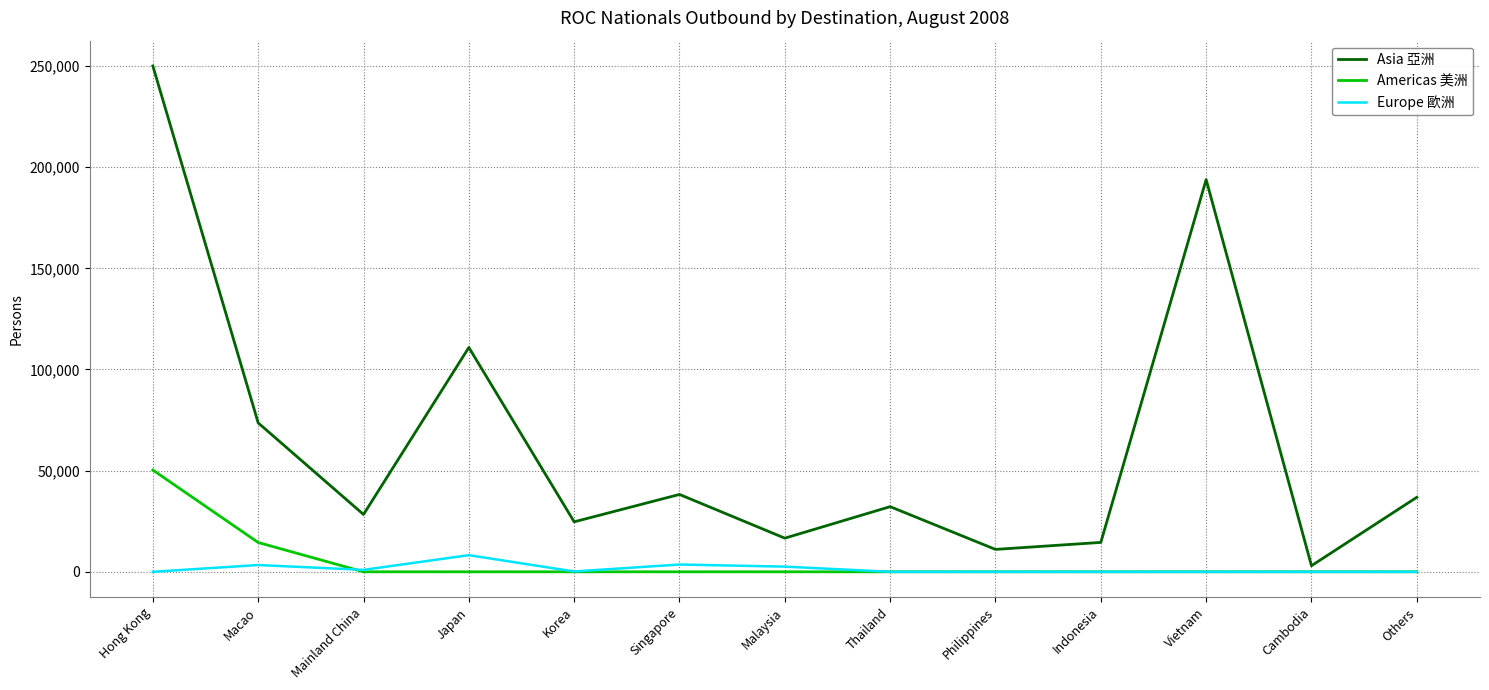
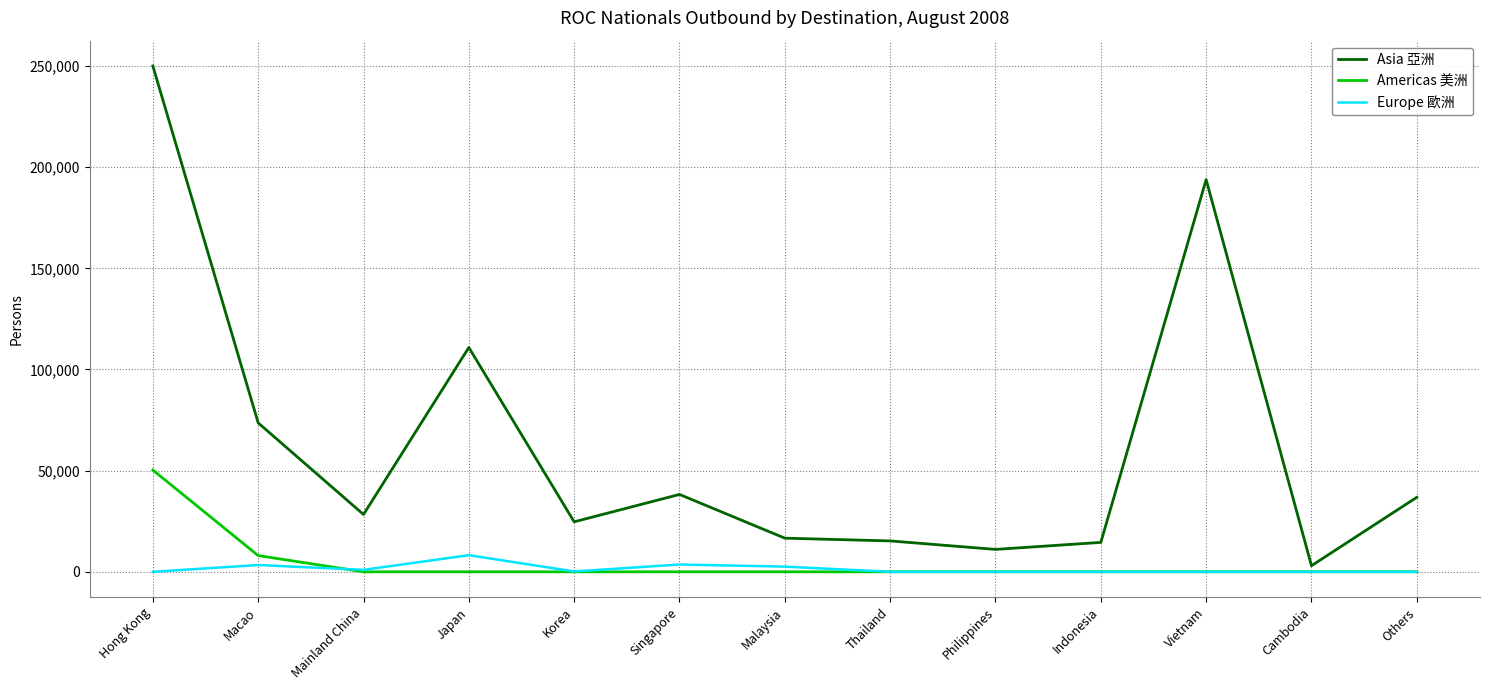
Americas 美洲, Macao: 14,000 -> 8,000
Asia 亞洲, Thailand: 32,000 -> 15,000
